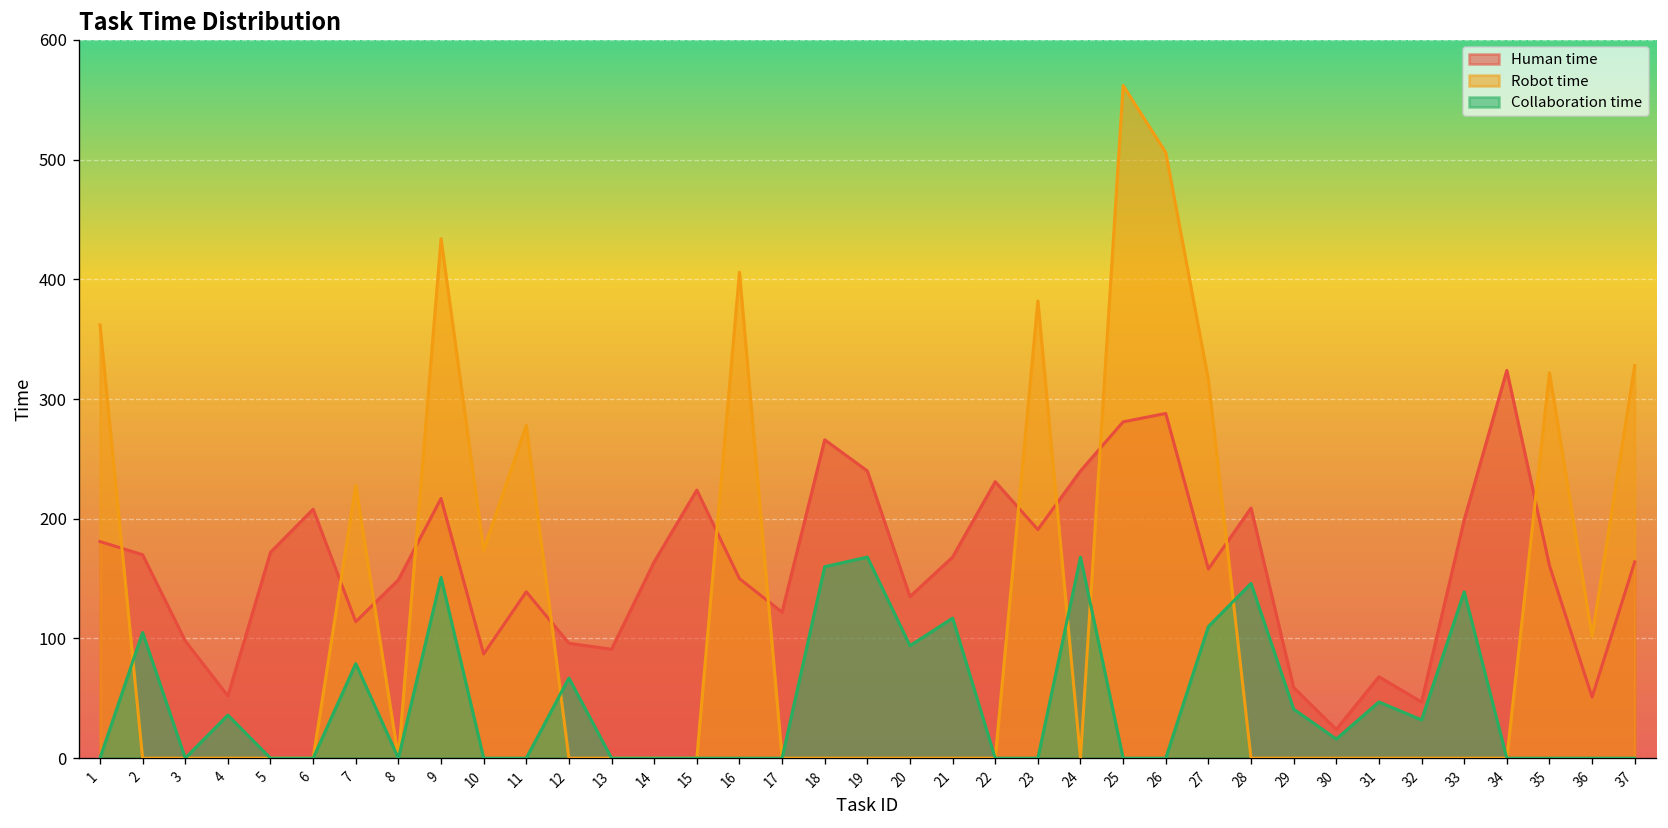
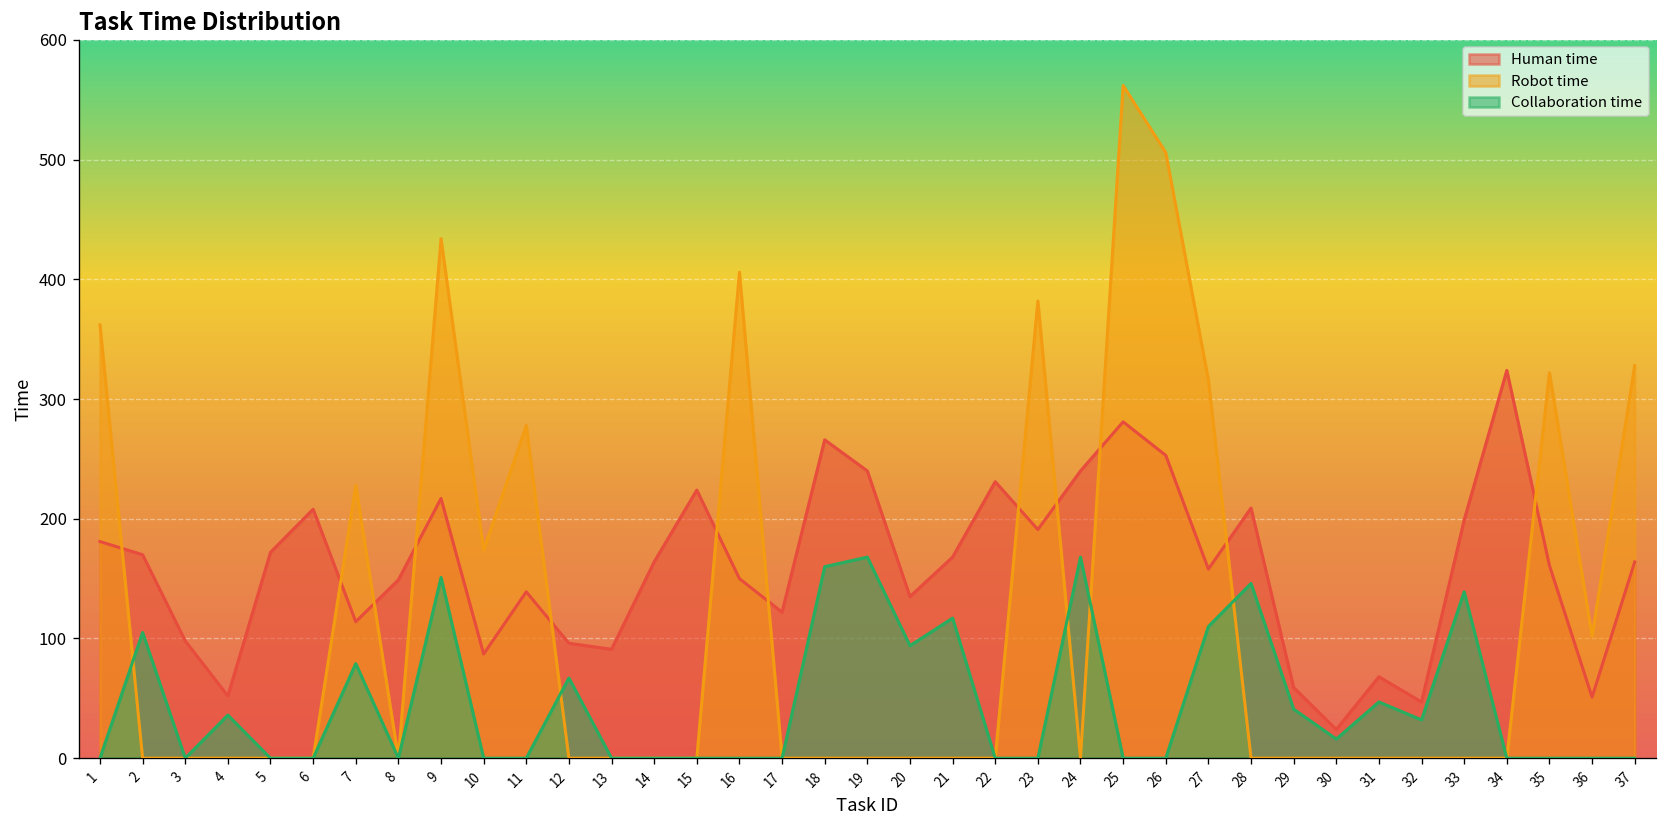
Human time, 26: 290 -> 250
